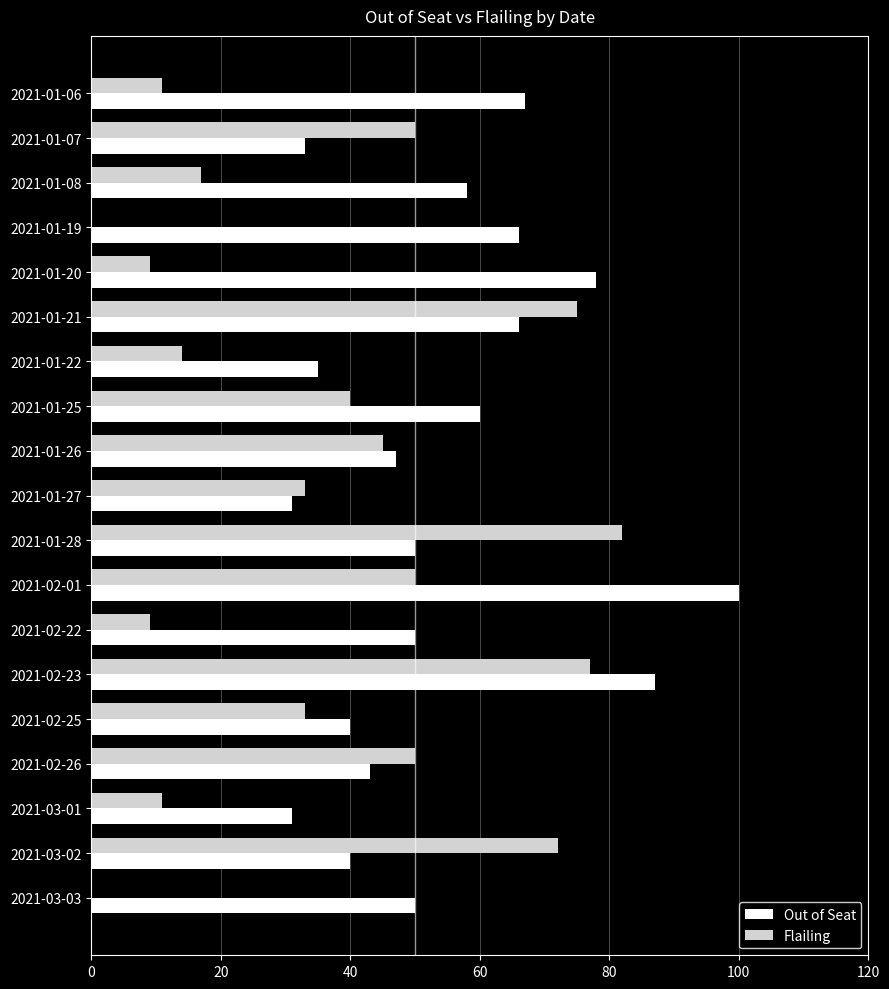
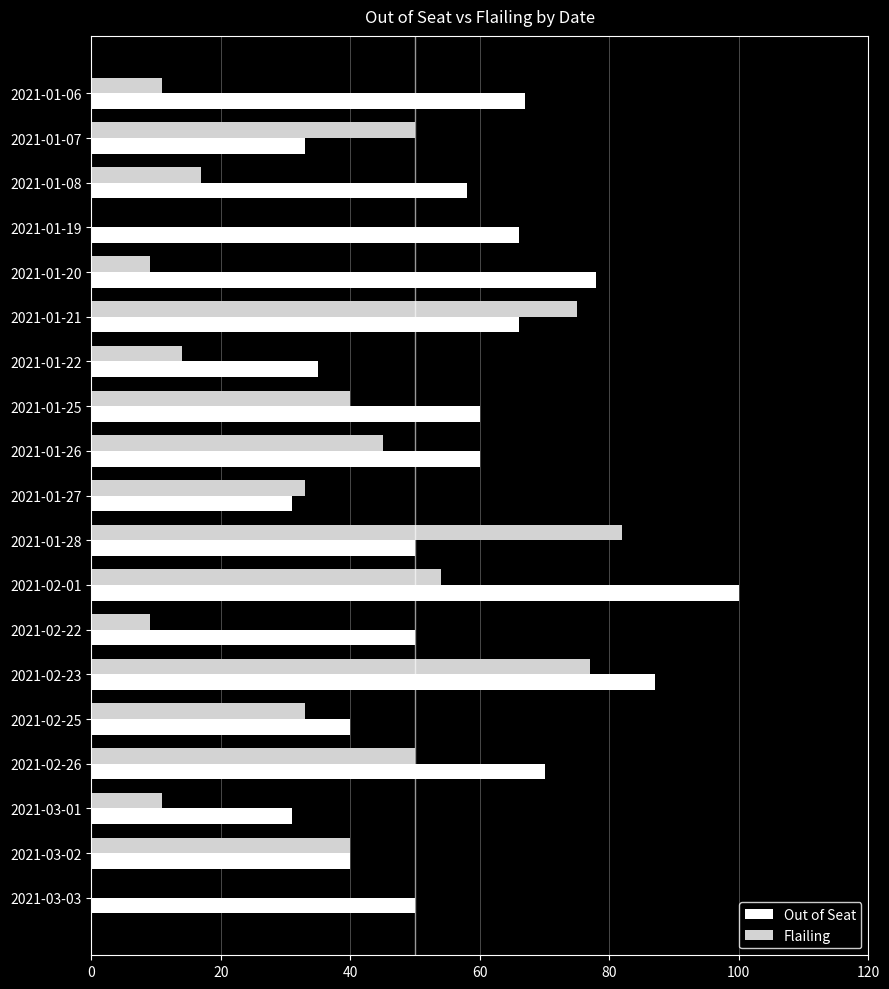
Out of Seat, 2021-01-26: 47 -> 60
Flailing, 2021-02-01: 50 -> 54
Out of Seat, 2021-02-26: 43 -> 70
Flailing, 2021-03-02: 72 -> 40
